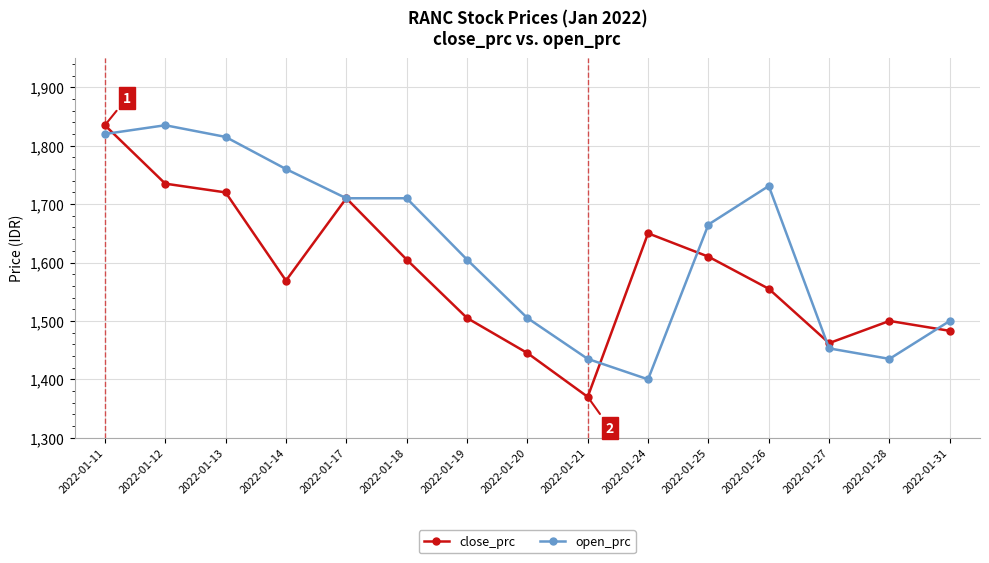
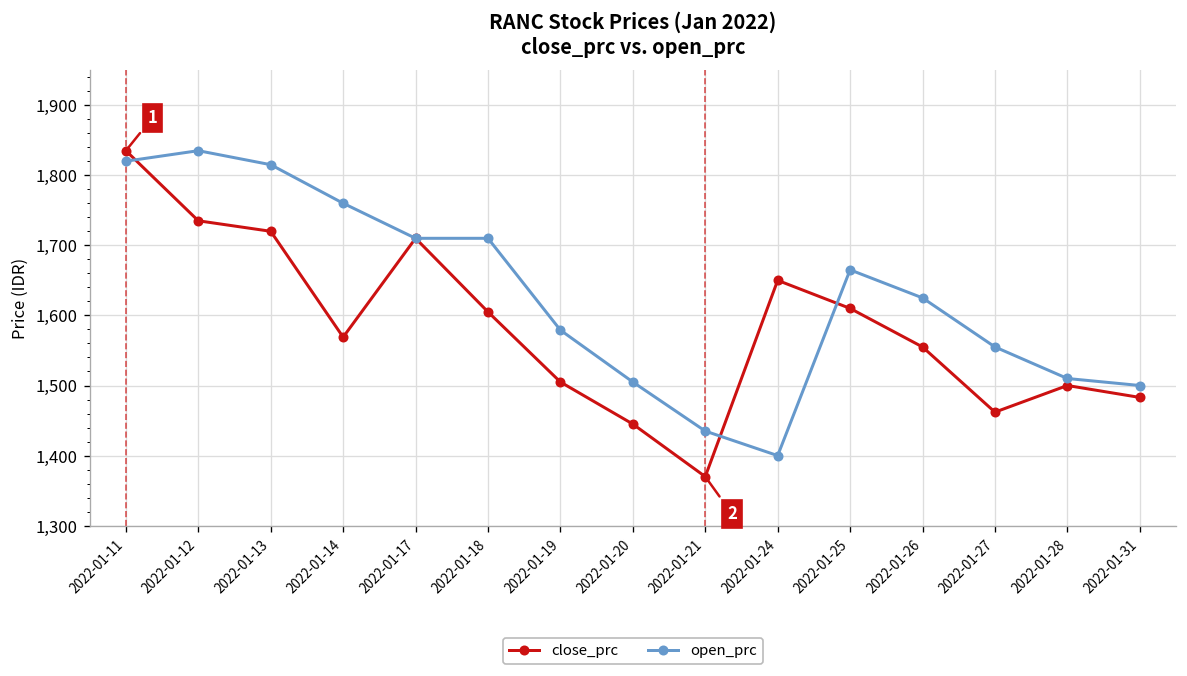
open_prc, 2022-01-19: 1,610 -> 1,580
open_prc, 2022-01-26: 1,730 -> 1,630
open_prc, 2022-01-27: 1,450 -> 1,560
open_prc, 2022-01-28: 1,440 -> 1,510
